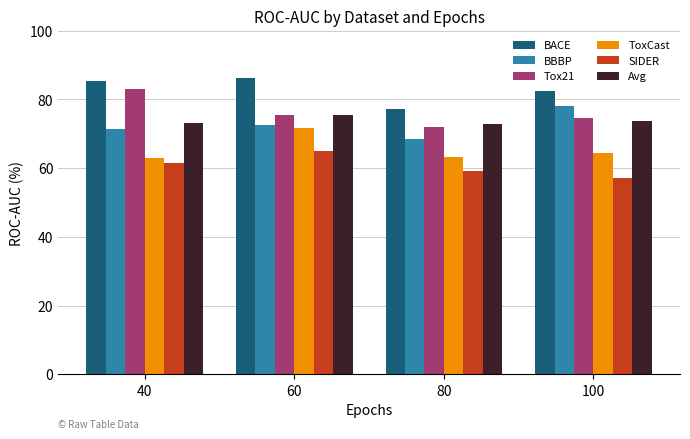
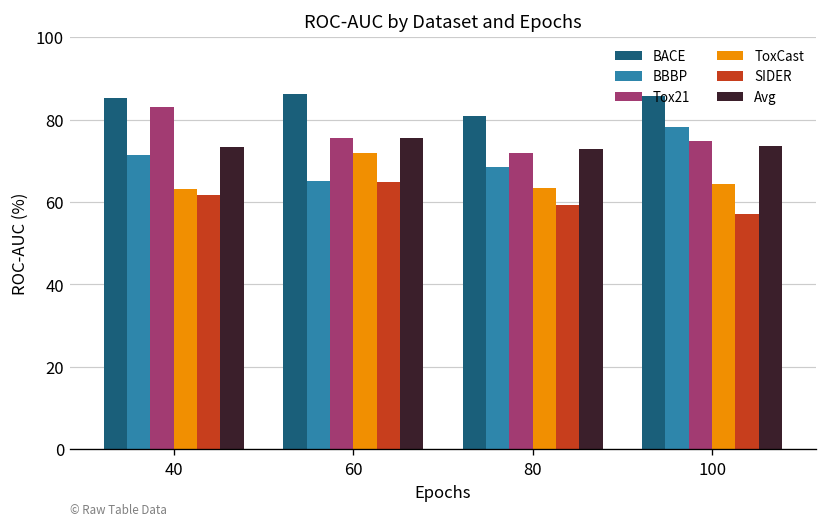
BBBP, 60: 73 -> 65
BACE, 80: 77 -> 81
BACE, 100: 83 -> 86
